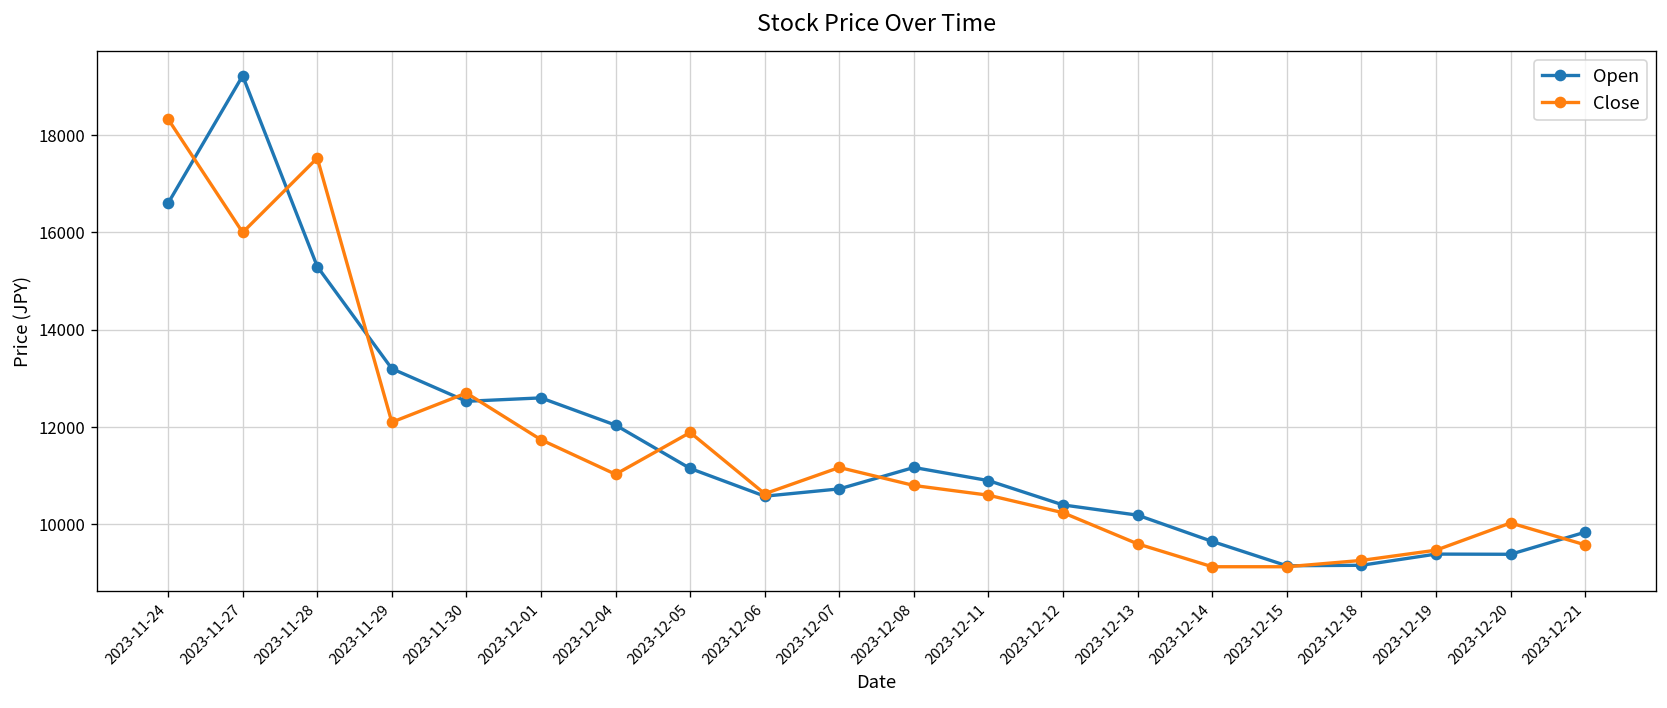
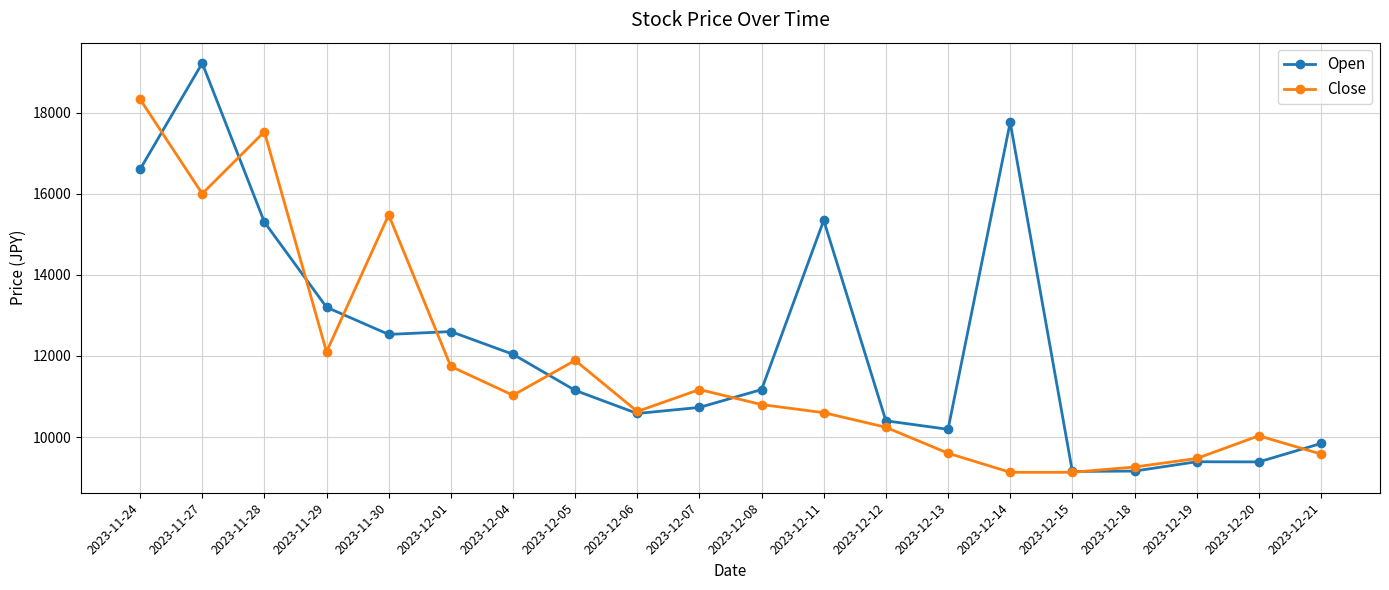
Close, 2023-11-30: 12700 -> 15500
Open, 2023-12-11: 10900 -> 15300
Open, 2023-12-14: 9700 -> 17800
